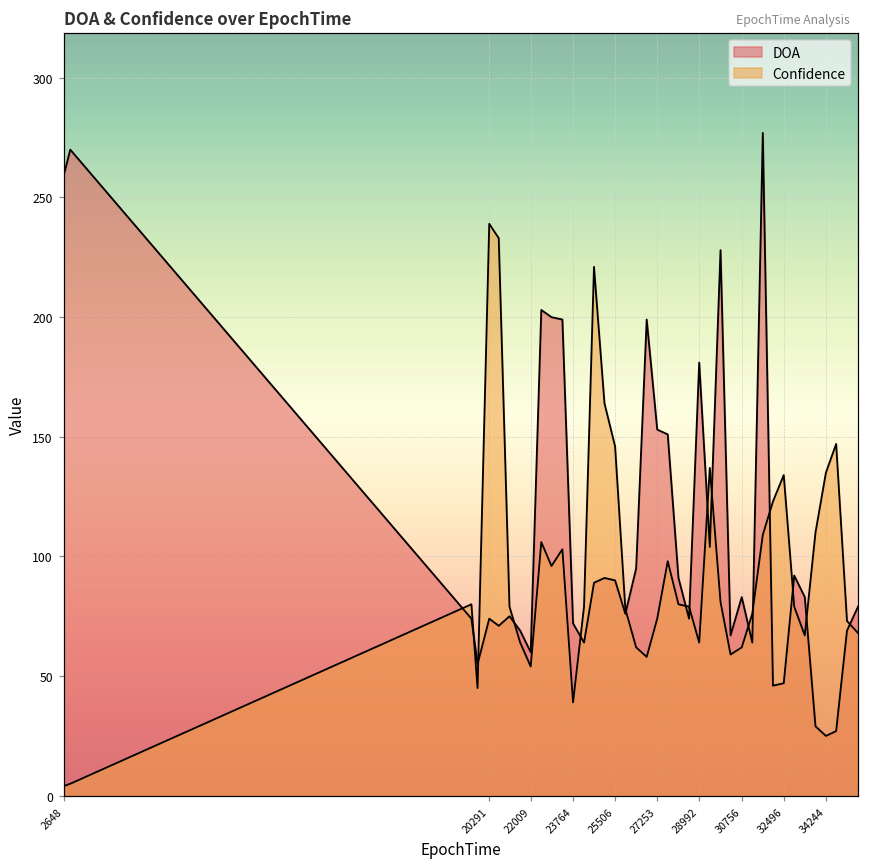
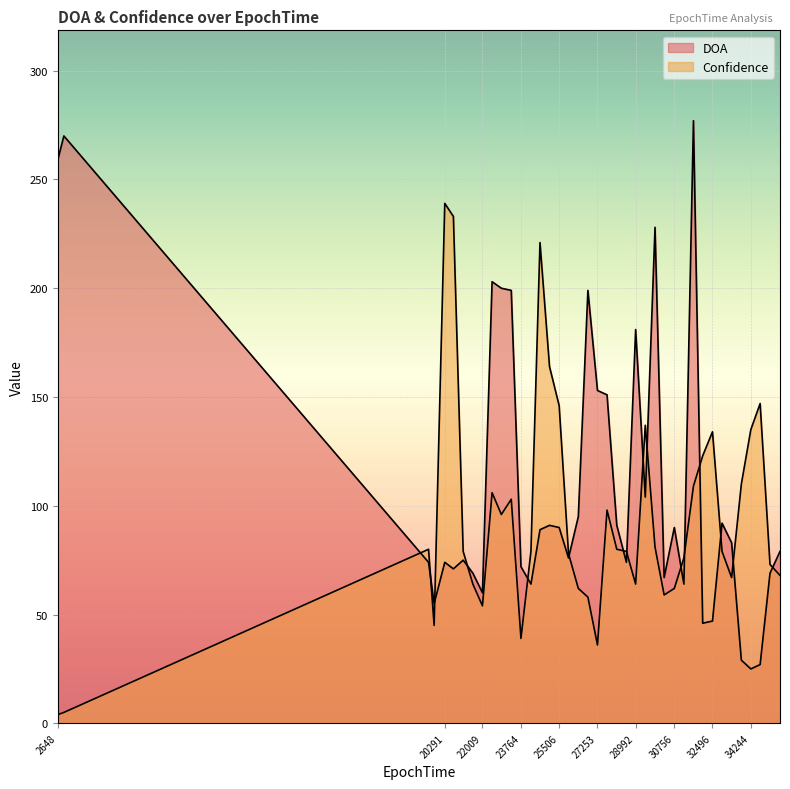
Confidence, 27253: 74 -> 36
DOA, 30756: 83 -> 90
